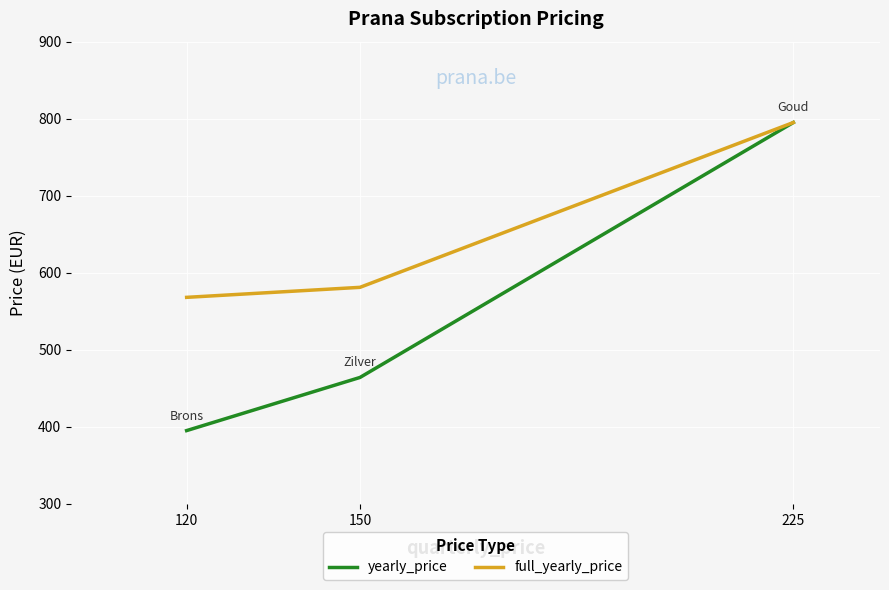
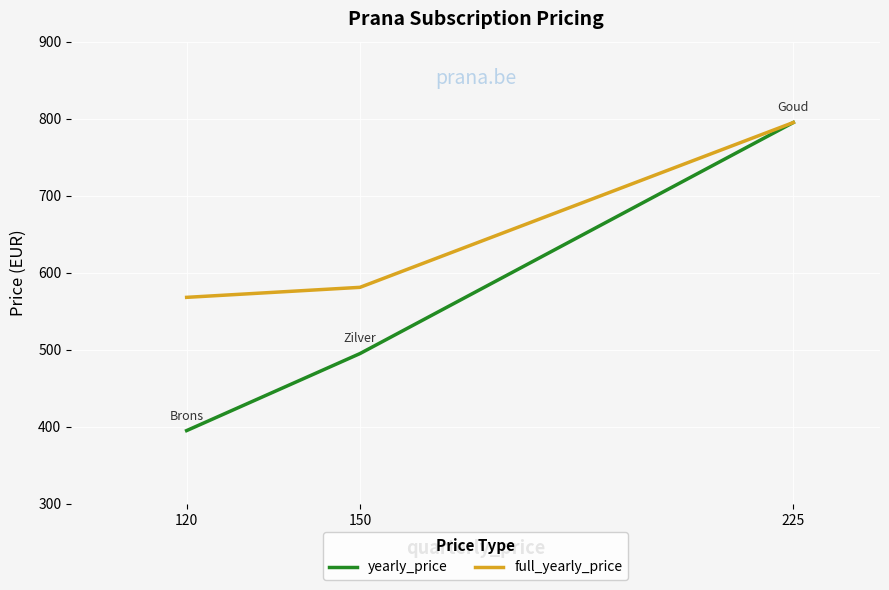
yearly_price, 150: 460 -> 500
